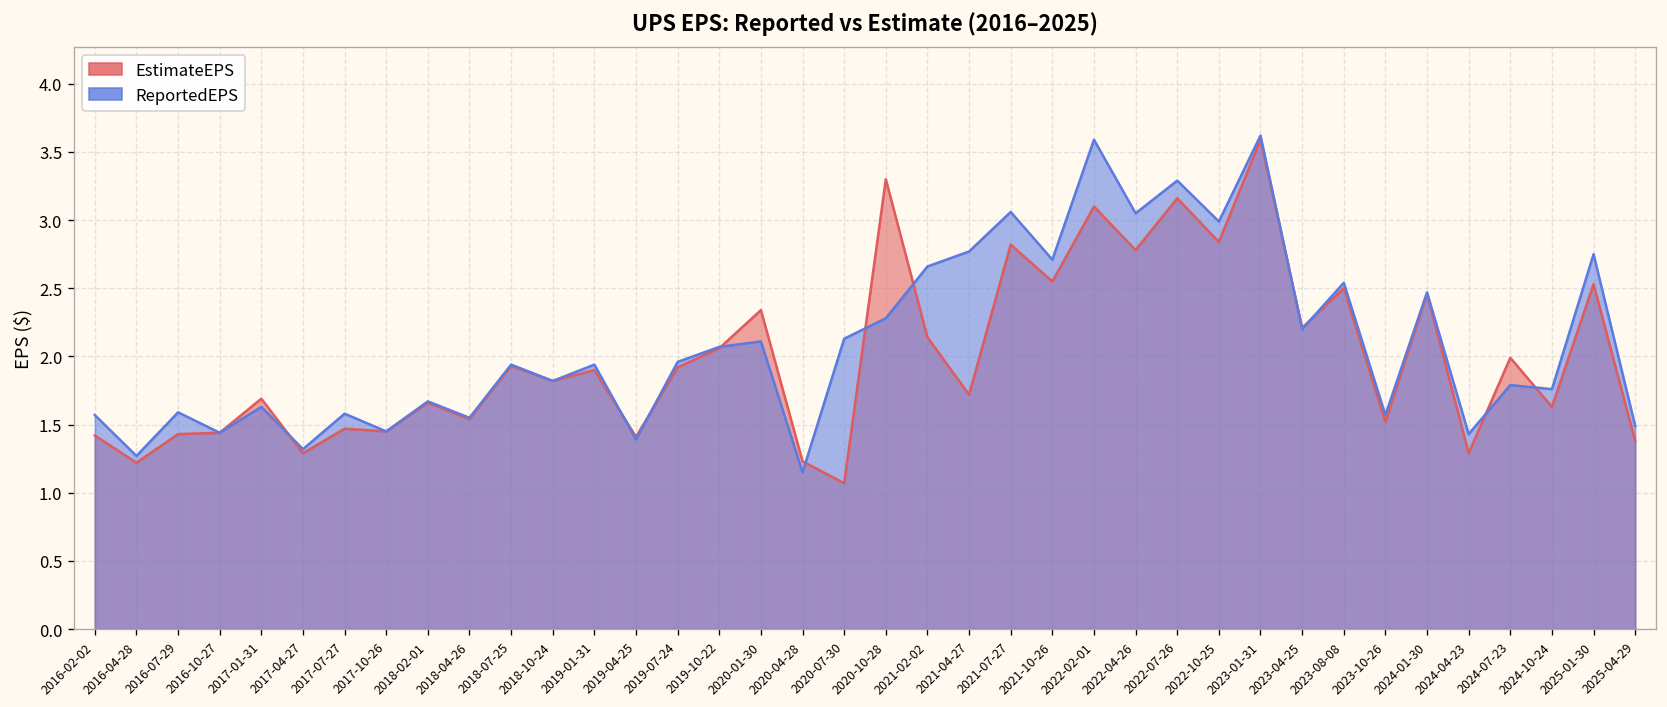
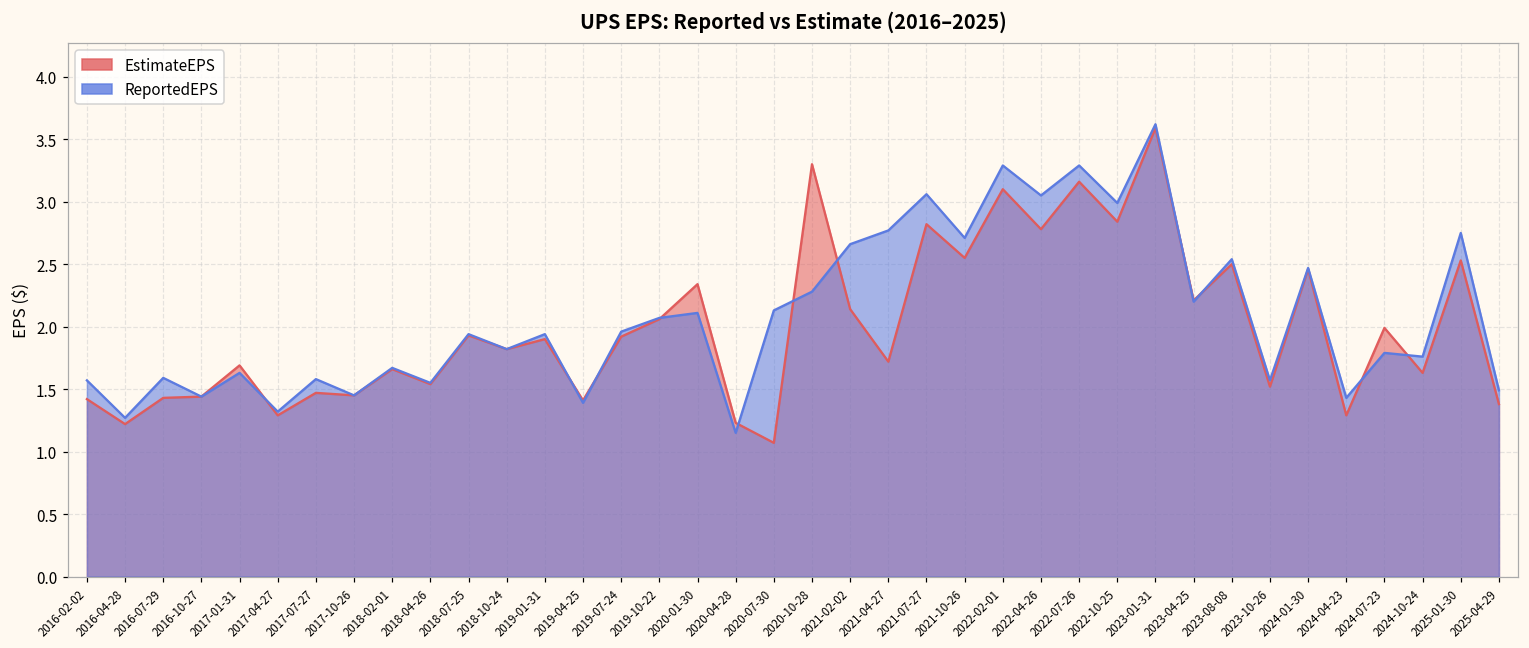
ReportedEPS, 2022-02-01: 3.59 -> 3.29
